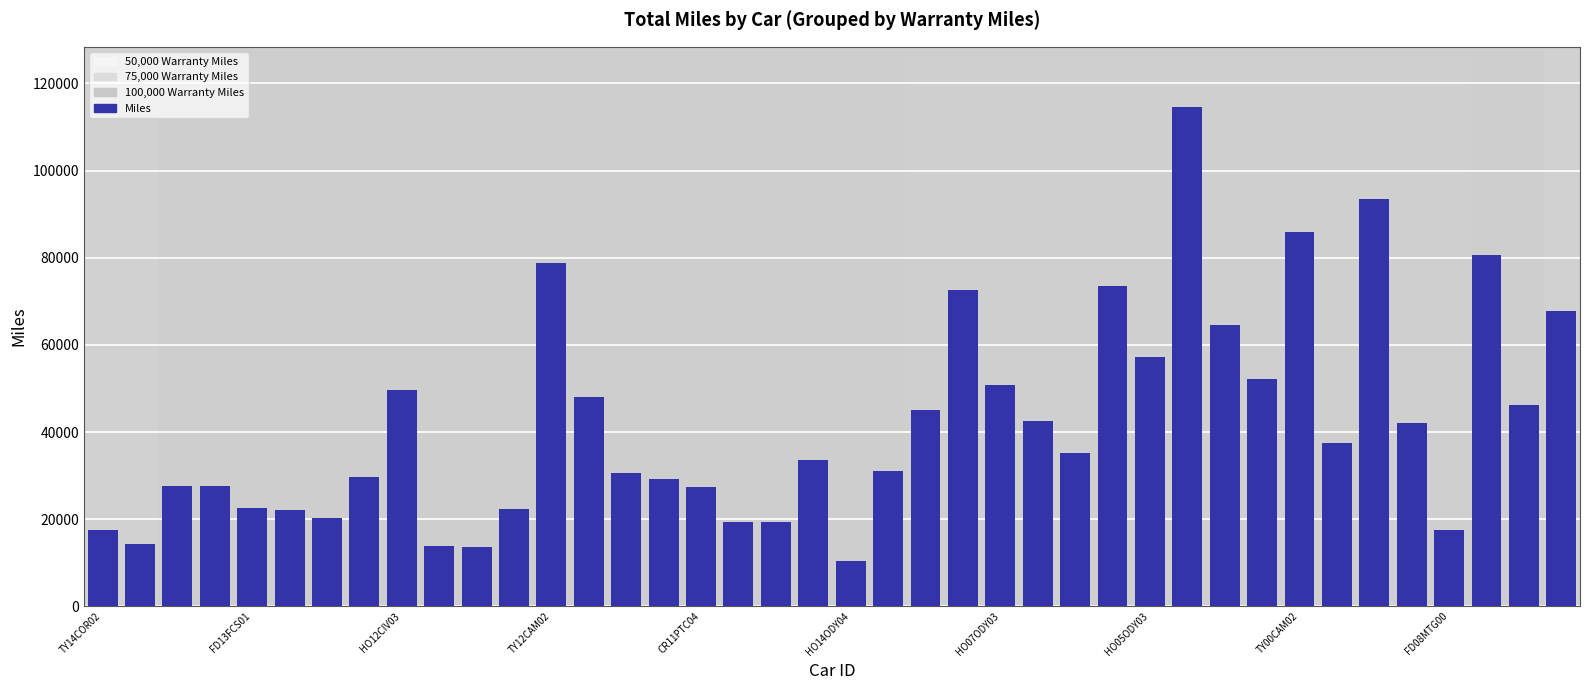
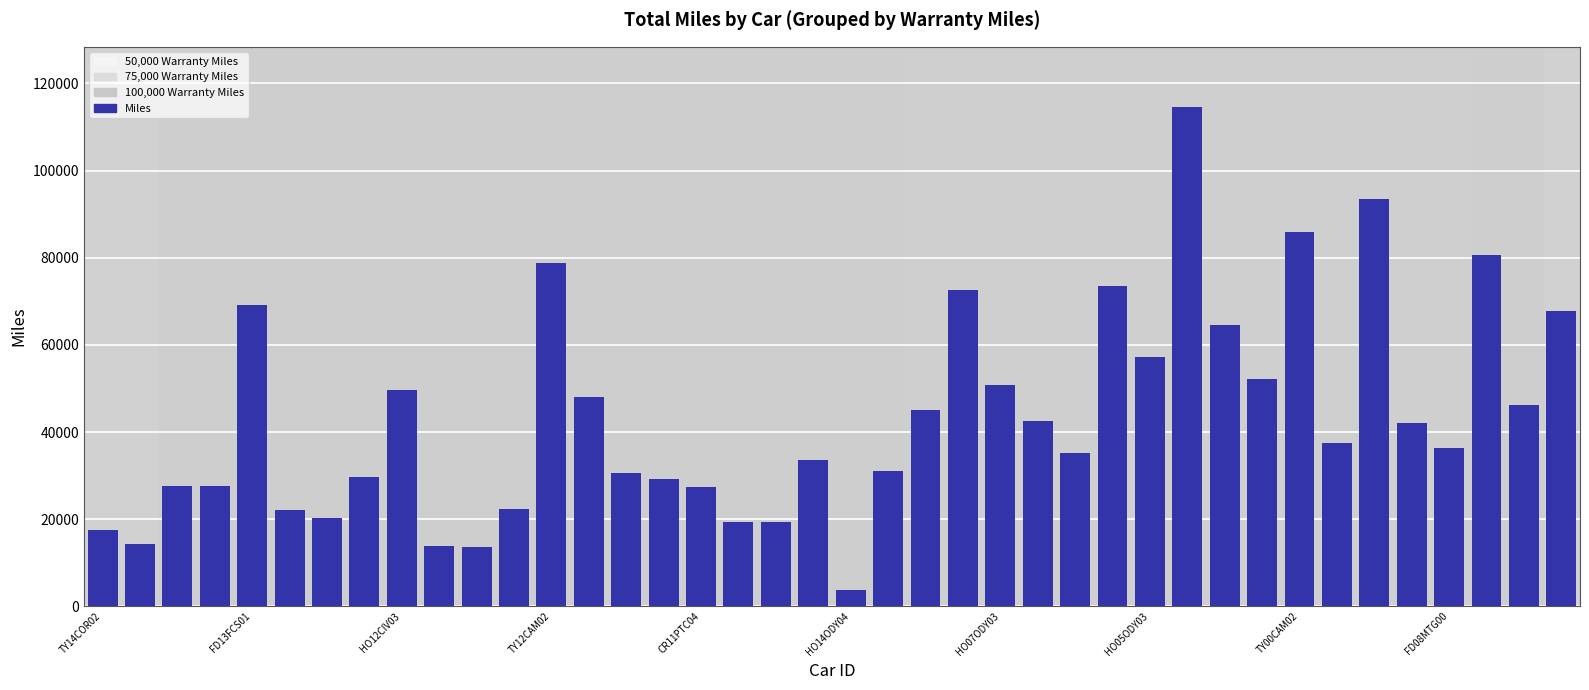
FD13FCS01: 23000 -> 69000
HO14ODY04: 10000 -> 4000
FD08MTG00: 17000 -> 36000
